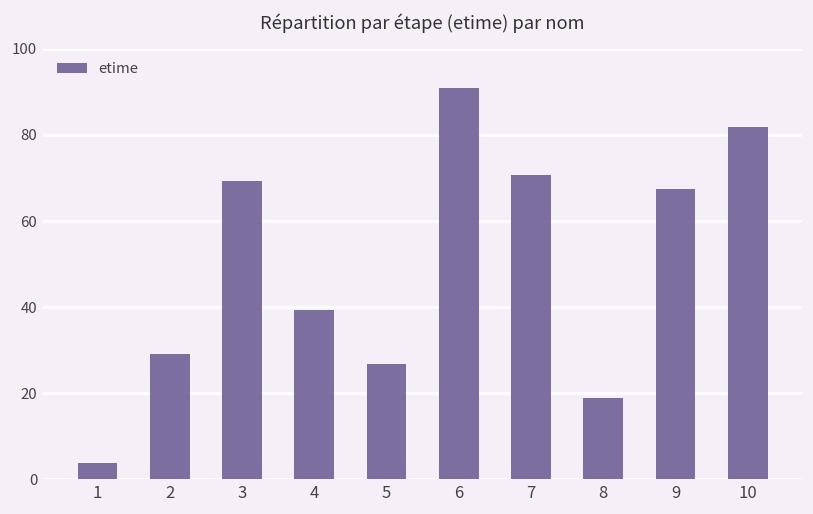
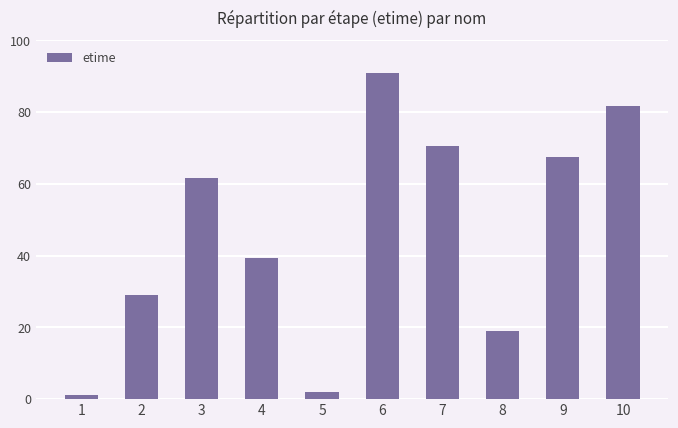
1: 4 -> 1
3: 69 -> 62
5: 27 -> 2
